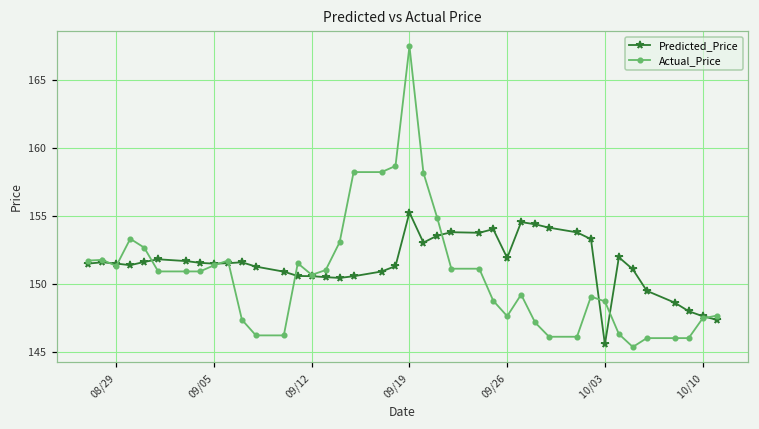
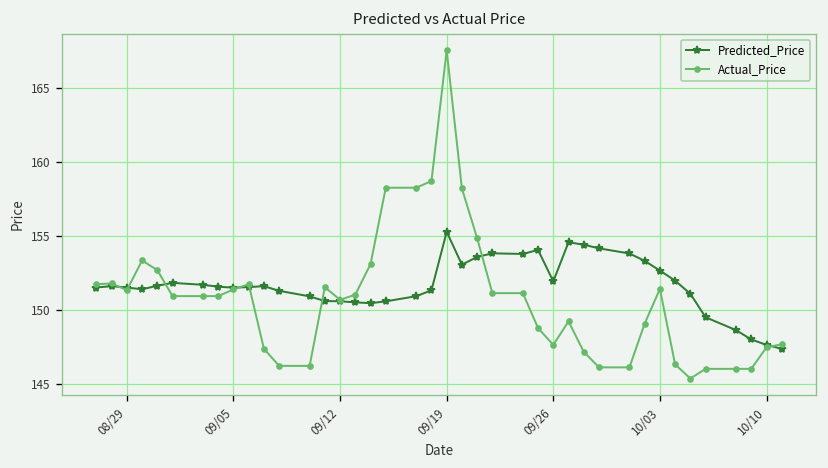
Predicted_Price, 10/03: 145.6 -> 152.7
Actual_Price, 10/03: 148.8 -> 151.4
